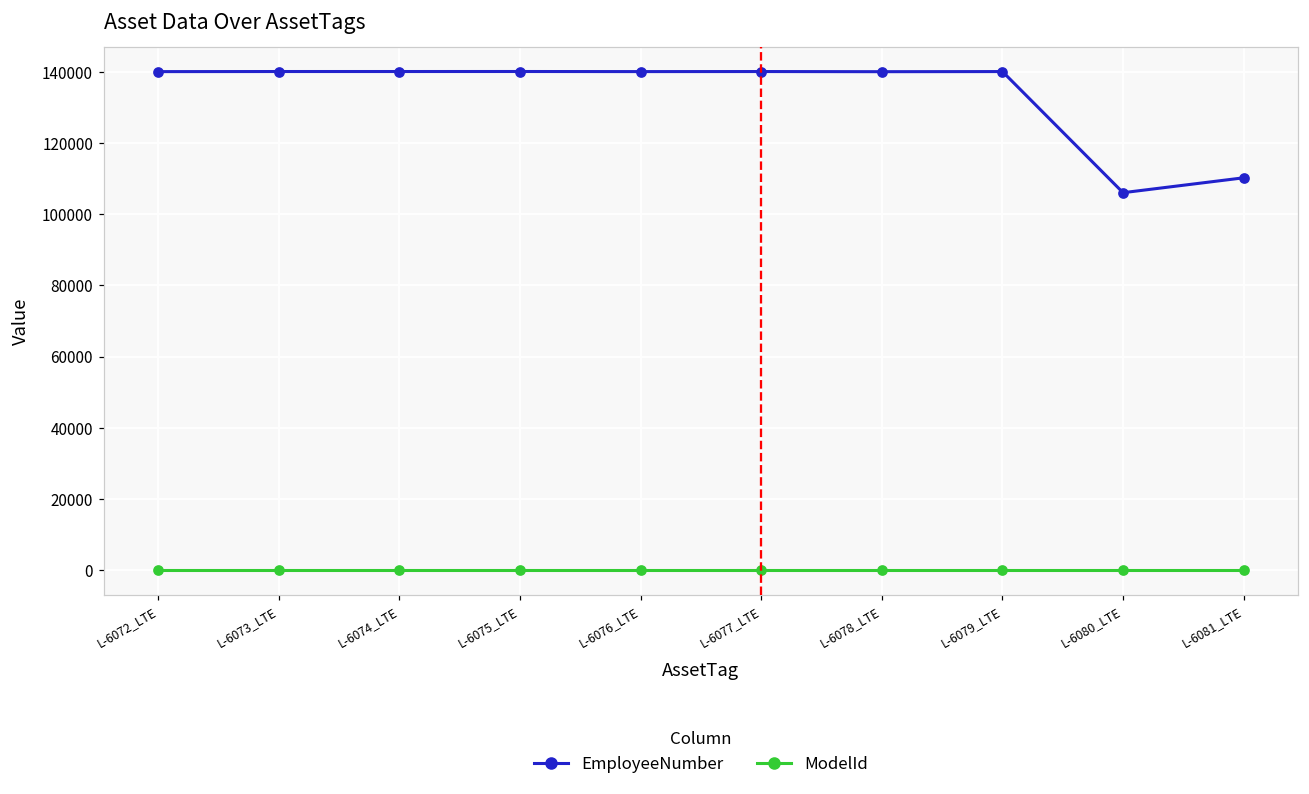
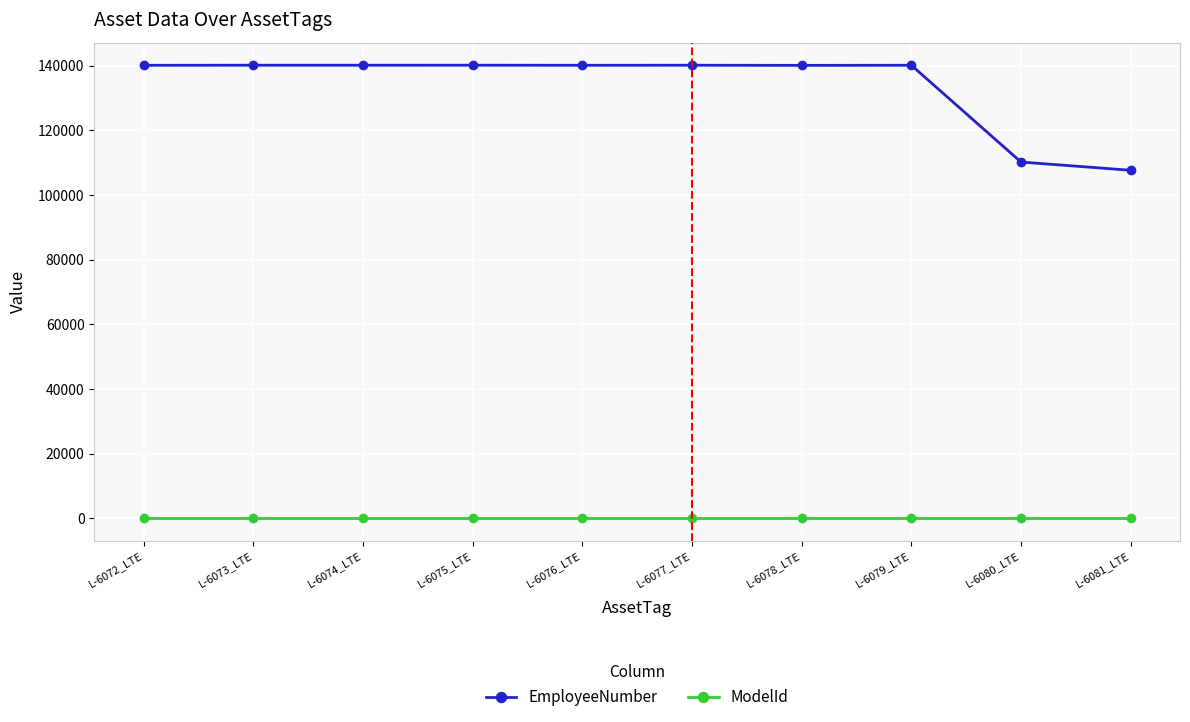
EmployeeNumber, L-6080_LTE: 106000 -> 110000
EmployeeNumber, L-6081_LTE: 110000 -> 108000
